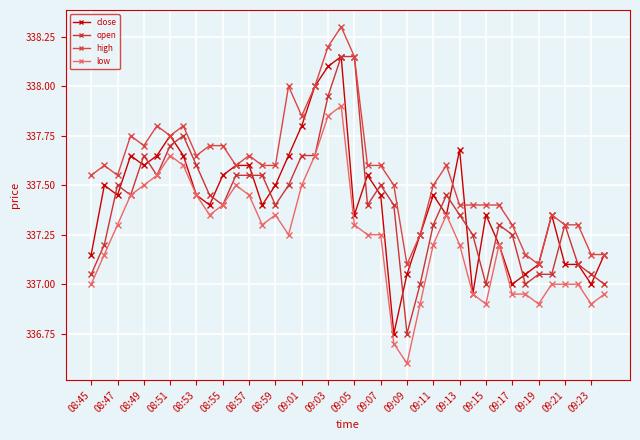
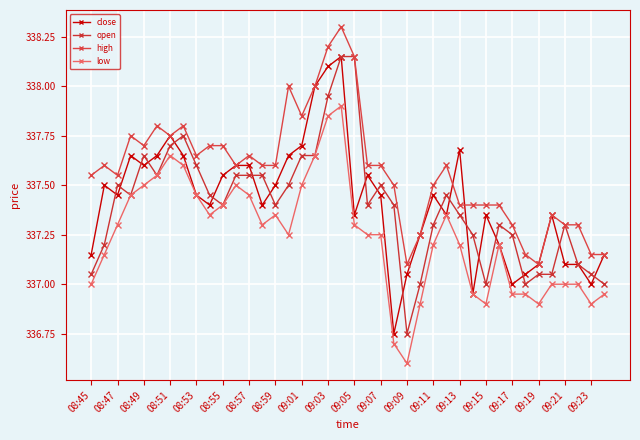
close, 09:01: 337.8 -> 337.7
